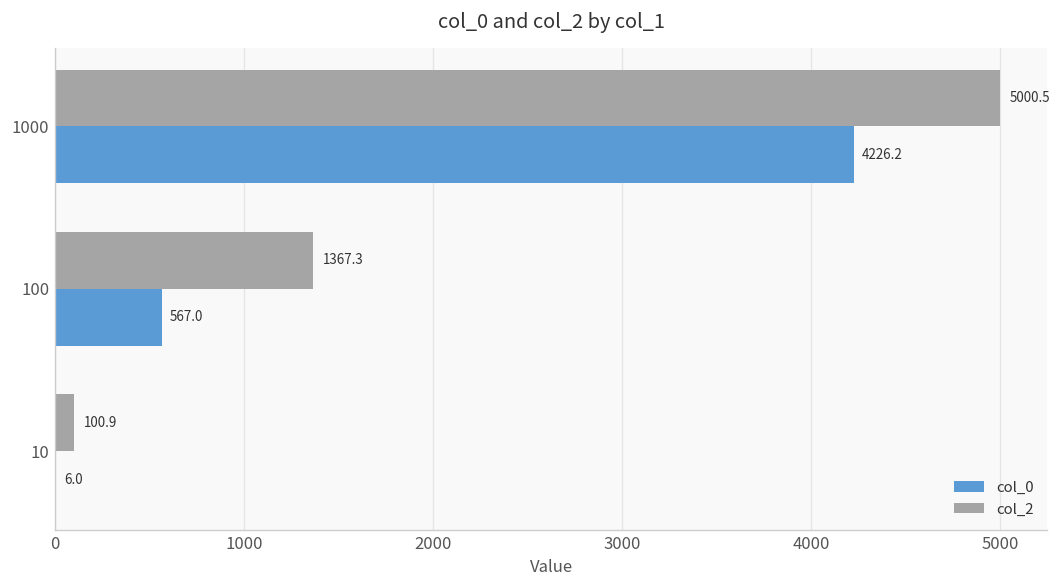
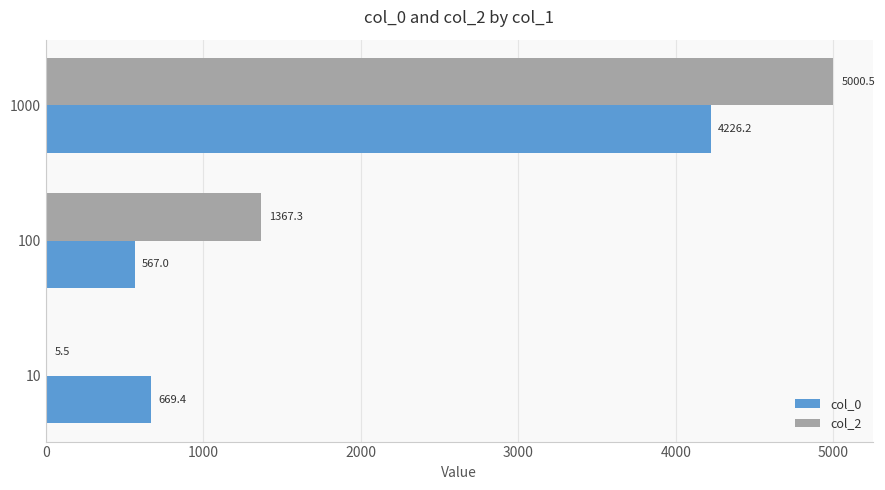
col_2, 10: 100.9 -> 5.5
col_0, 10: 6.0 -> 669.4
